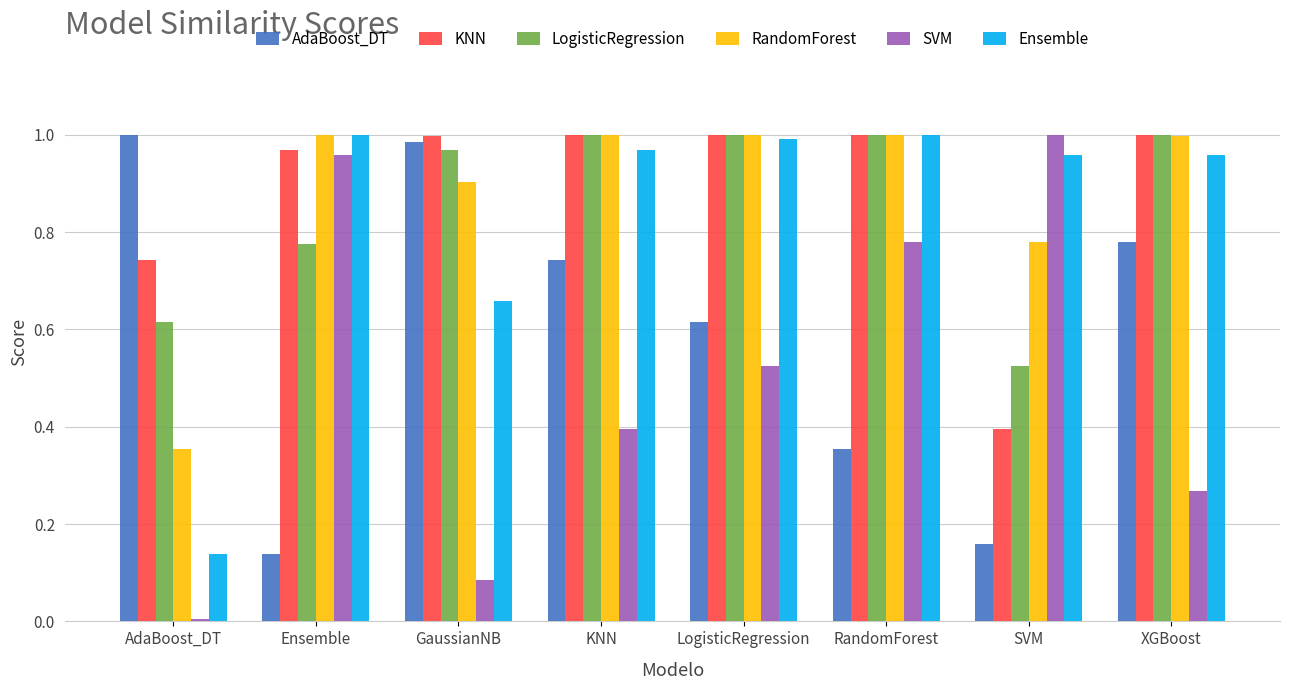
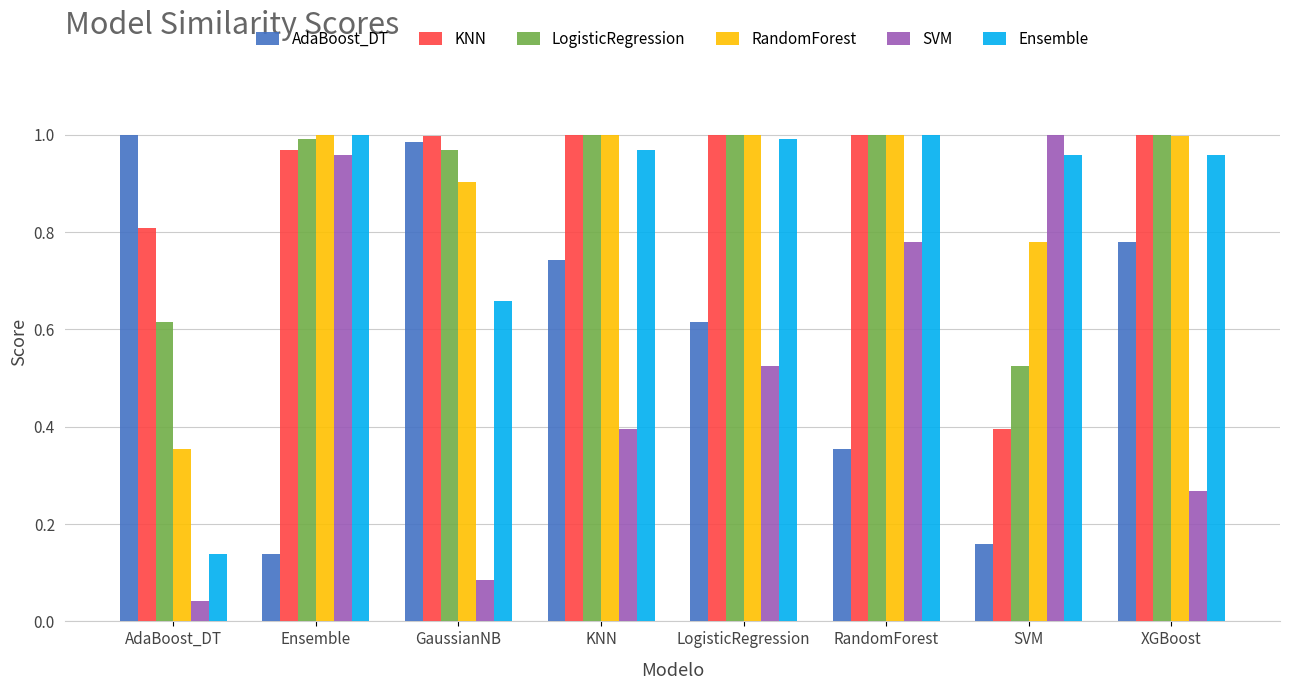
KNN, AdaBoost_DT: 0.74 -> 0.81
SVM, AdaBoost_DT: 0.00 -> 0.04
LogisticRegression, Ensemble: 0.78 -> 0.99
